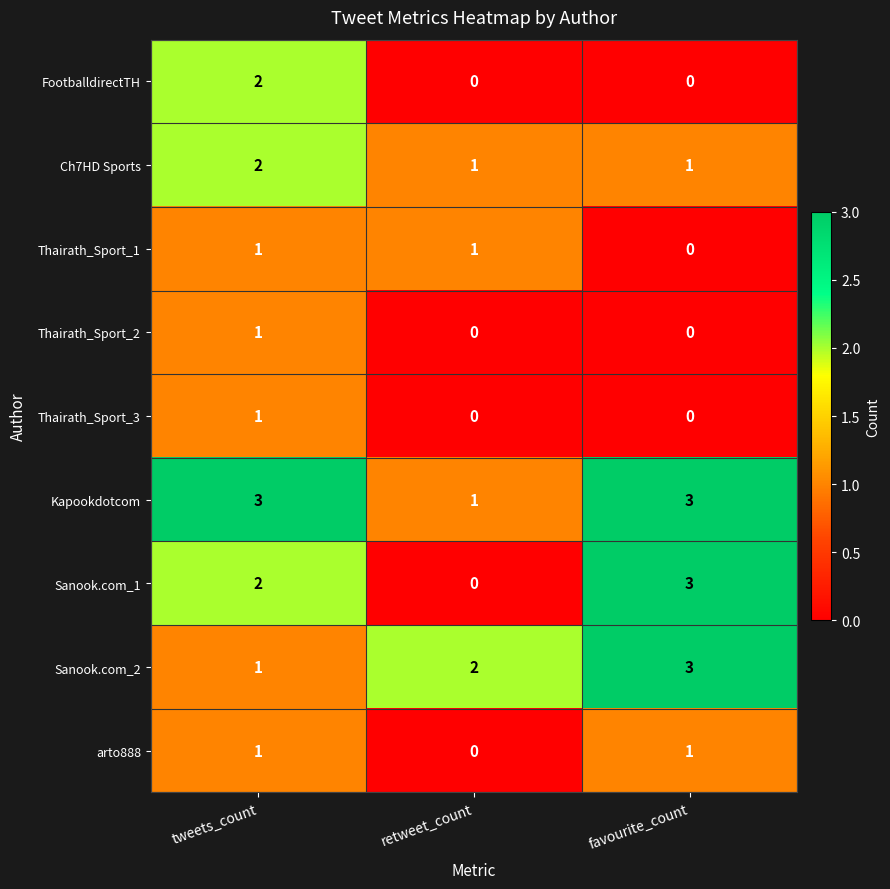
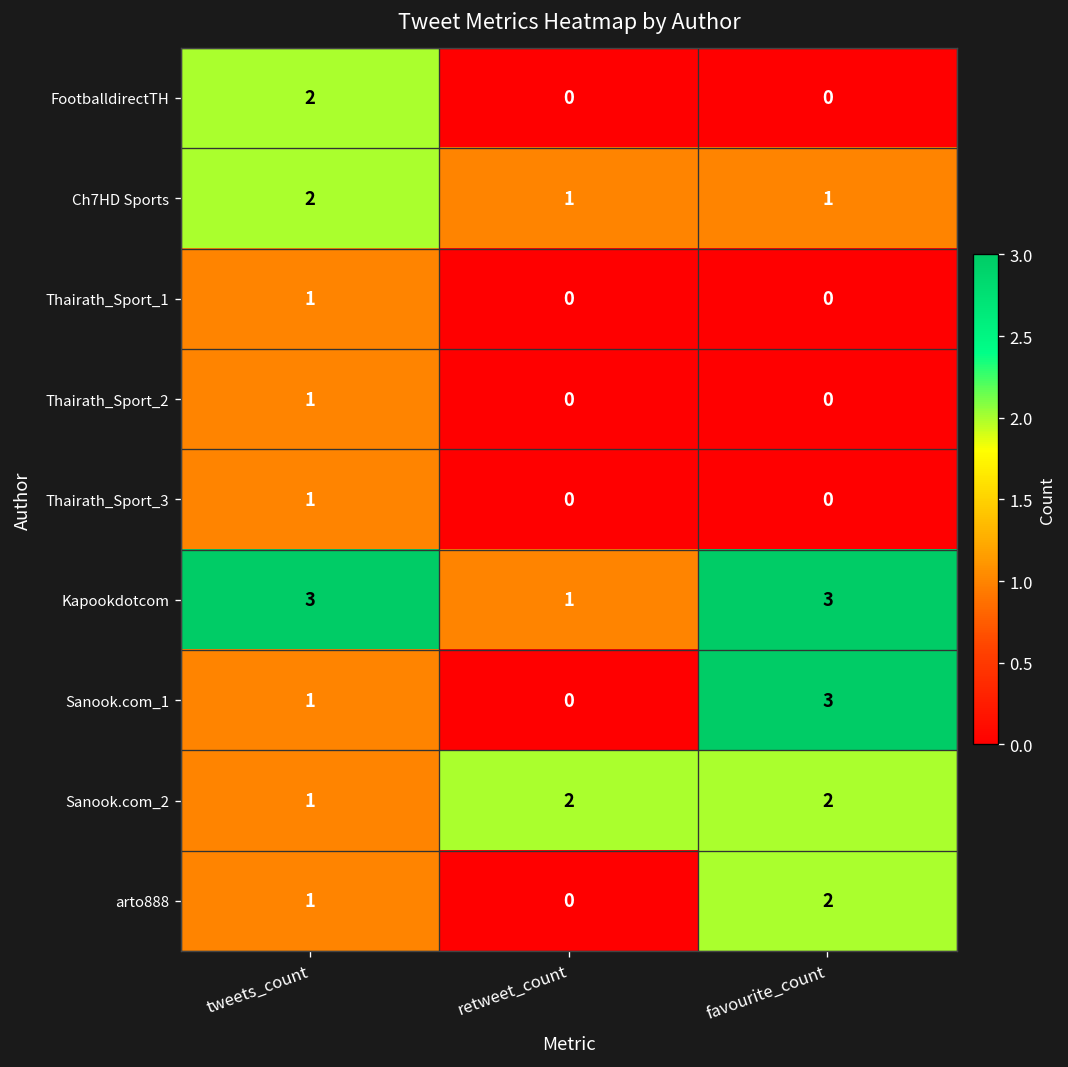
Thairath_Sport_1, retweet_count: 1 -> 0
Sanook.com_1, tweets_count: 2 -> 1
Sanook.com_2, favourite_count: 3 -> 2
arto888, favourite_count: 1 -> 2
